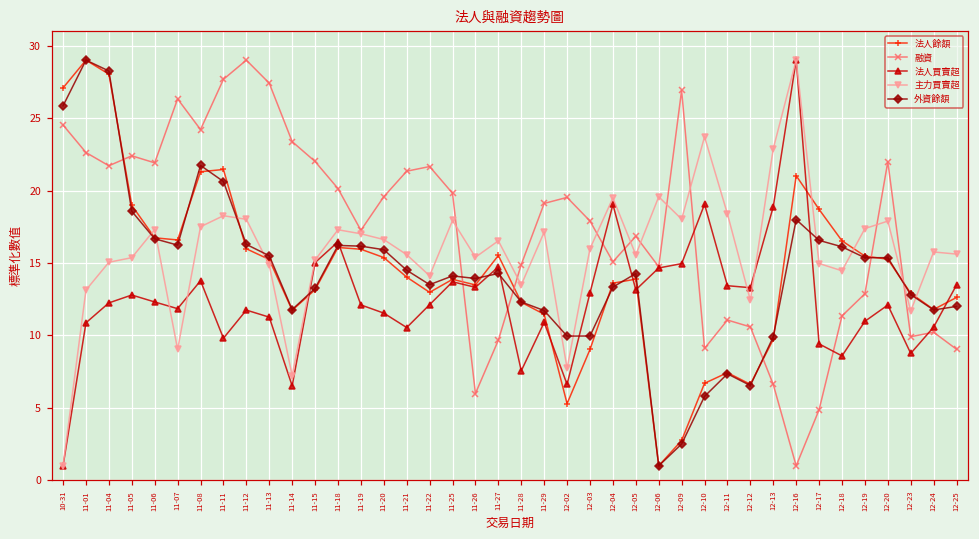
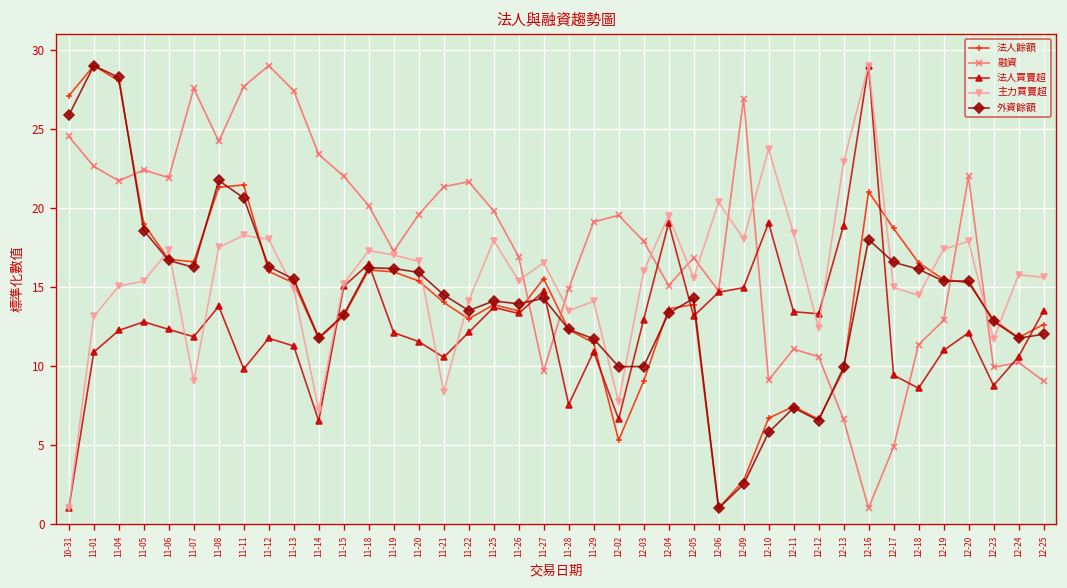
融資, 11-07: 26.3 -> 27.6
主力買賣超, 11-21: 15.6 -> 8.4
融資, 11-26: 6.0 -> 16.9
主力買賣超, 11-29: 17.1 -> 14.1
主力買賣超, 12-06: 19.6 -> 20.4
